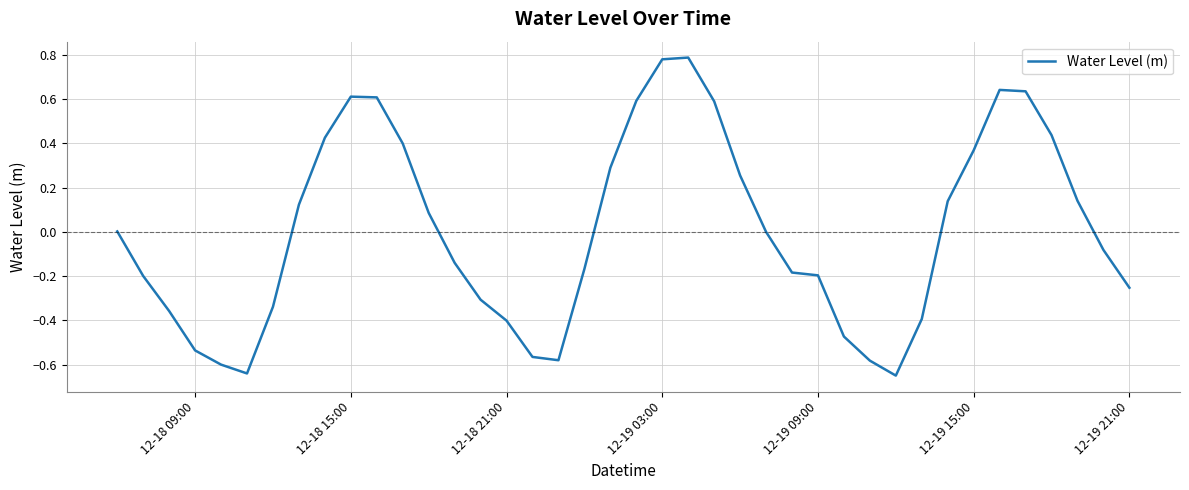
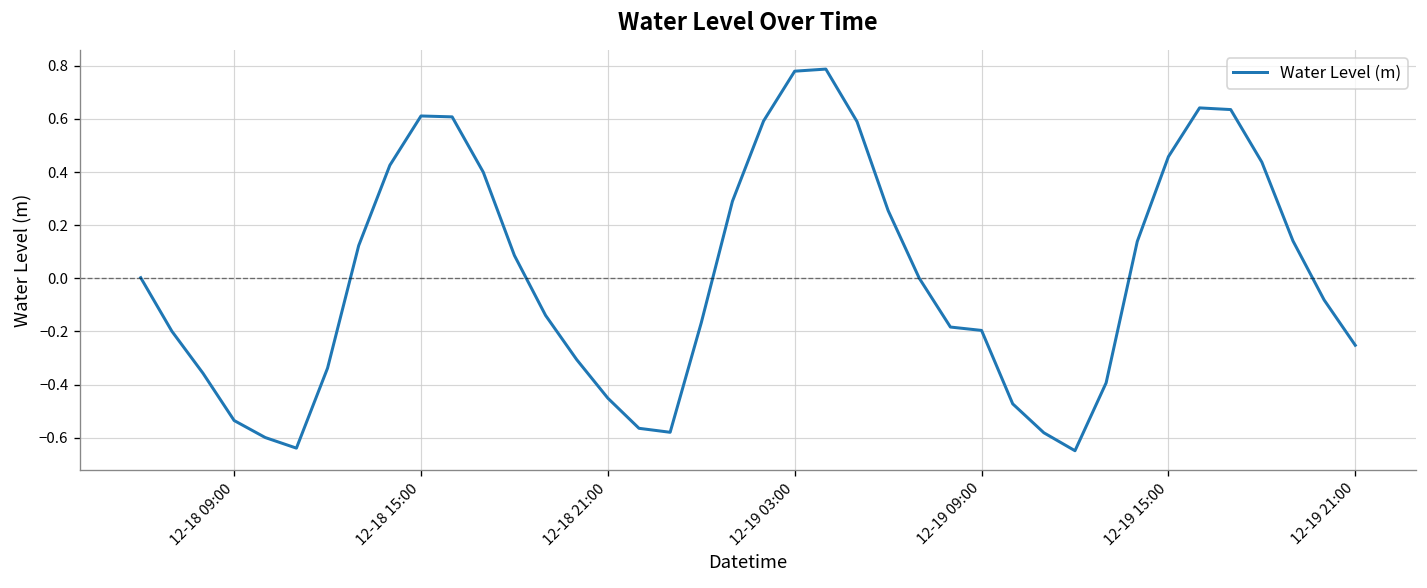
12-18 21:00: -0.40 -> -0.45
12-19 15:00: 0.37 -> 0.46
